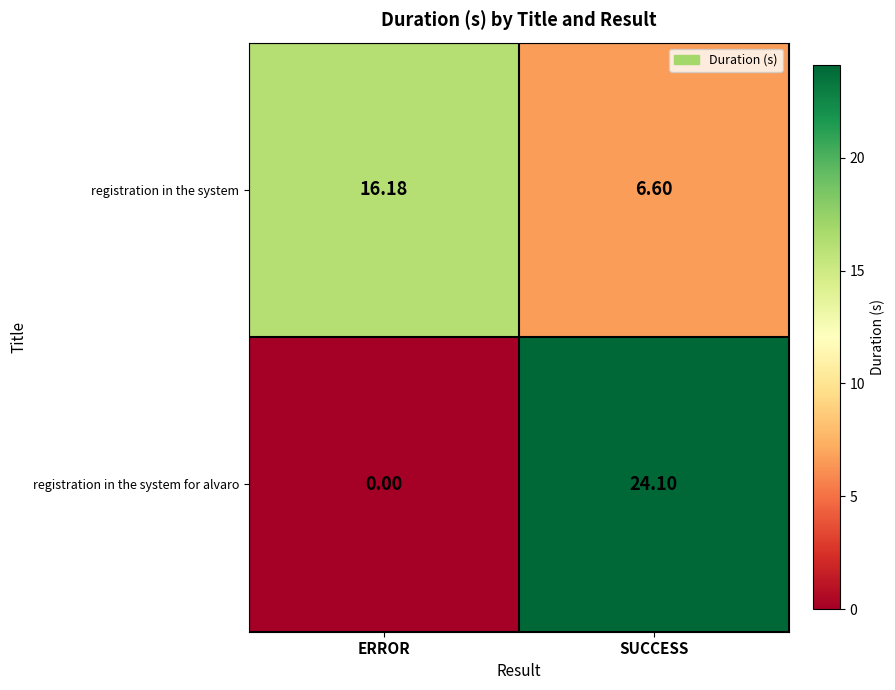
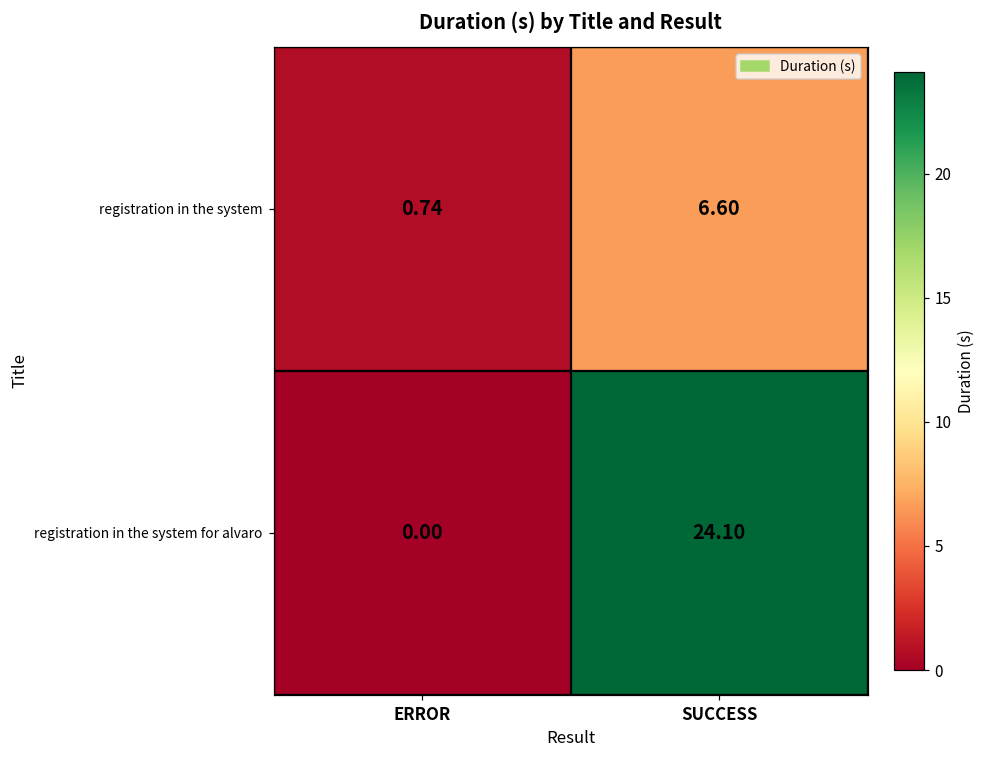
registration in the system, ERROR: 16.18 -> 0.74
